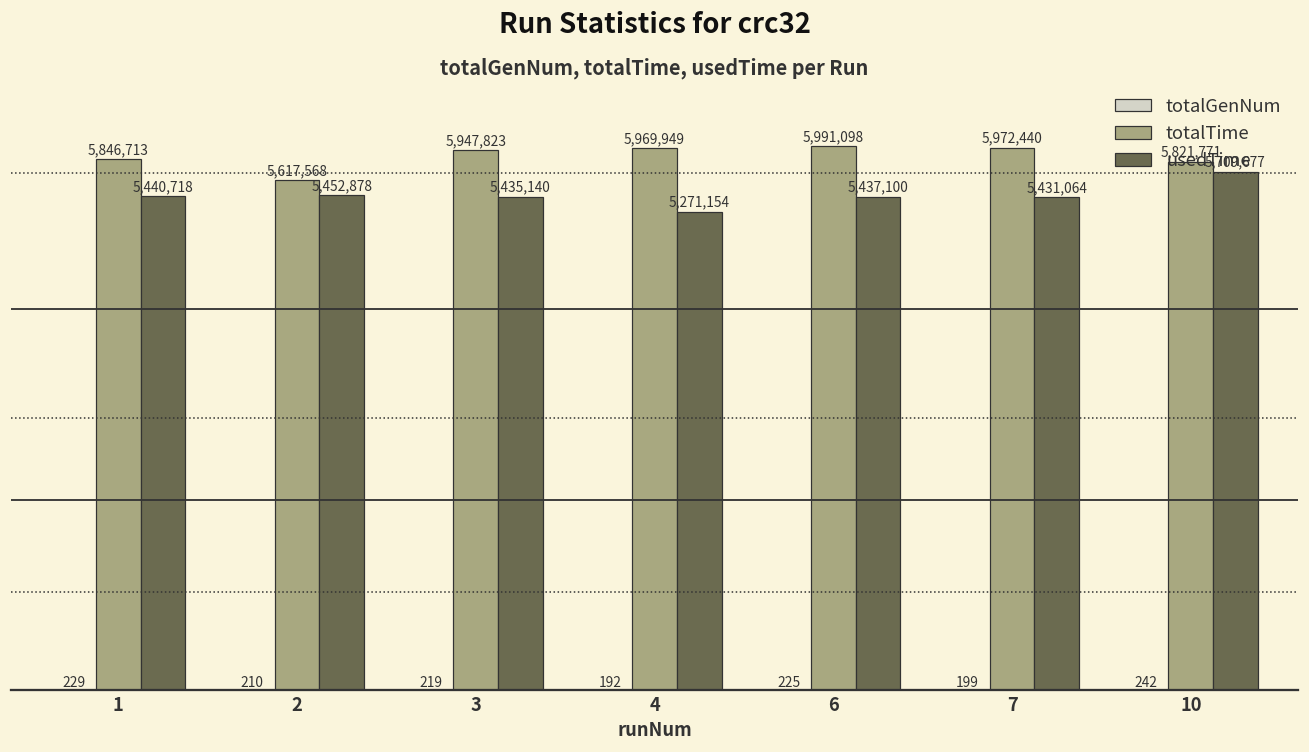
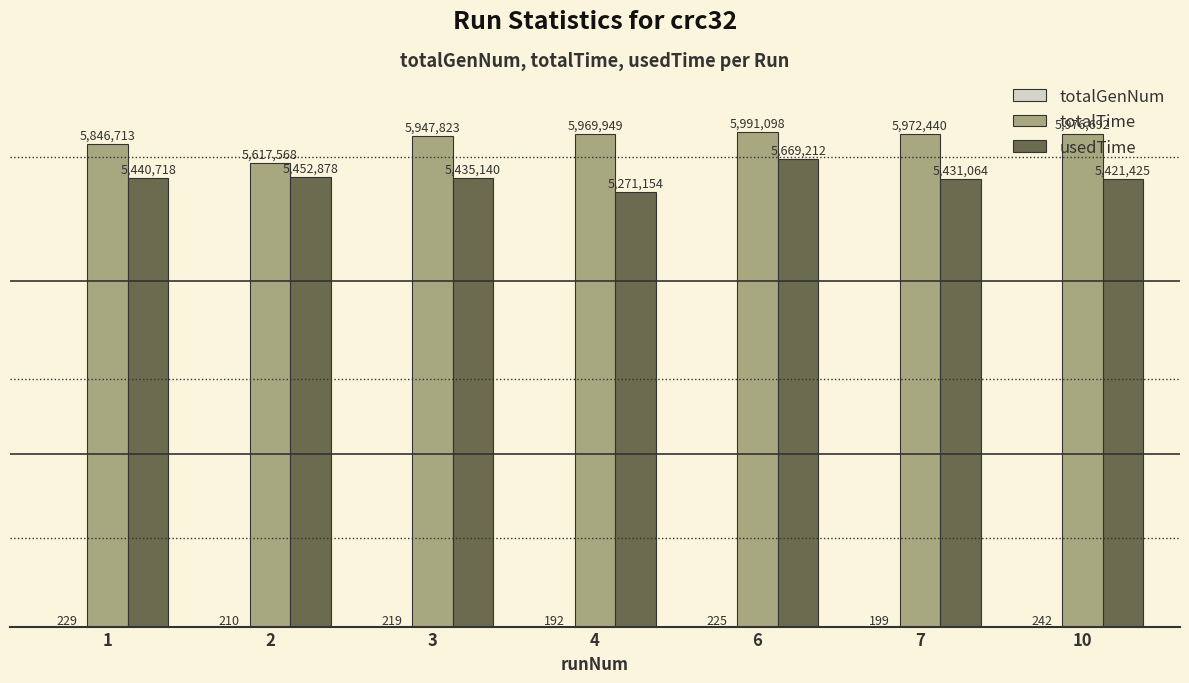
usedTime, 6: 5,437,100 -> 5,669,212
totalTime, 10: 5,821,771 -> 5,976,692
usedTime, 10: 5,709,677 -> 5,421,425
